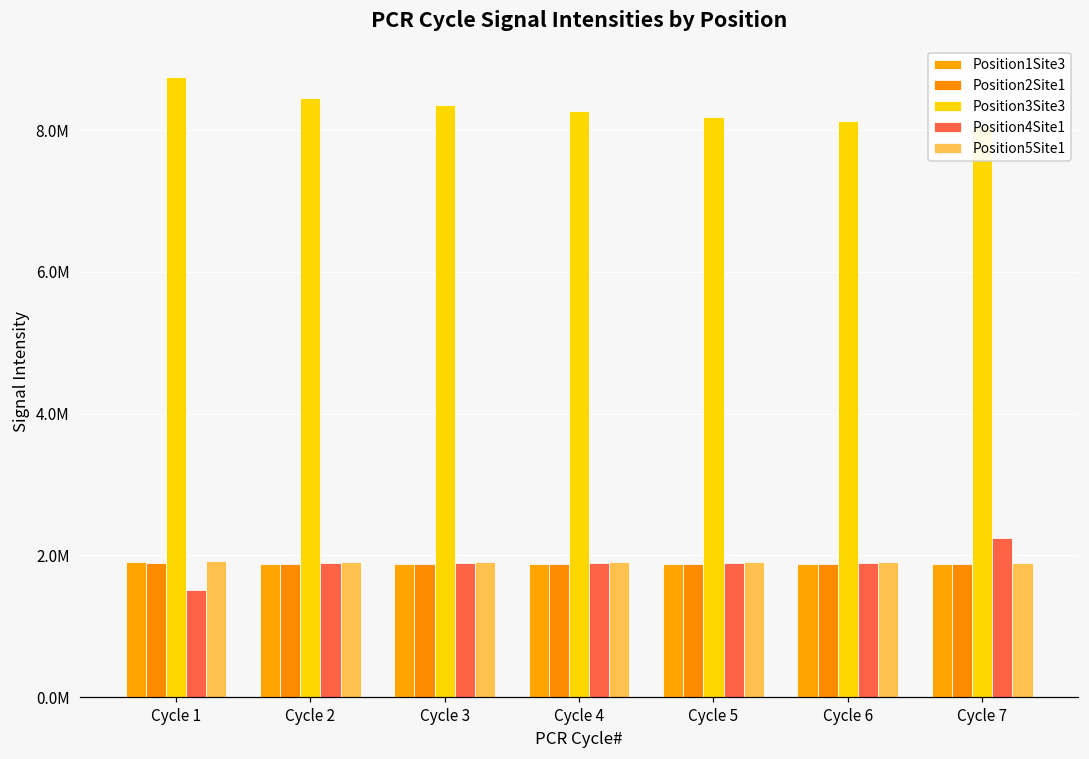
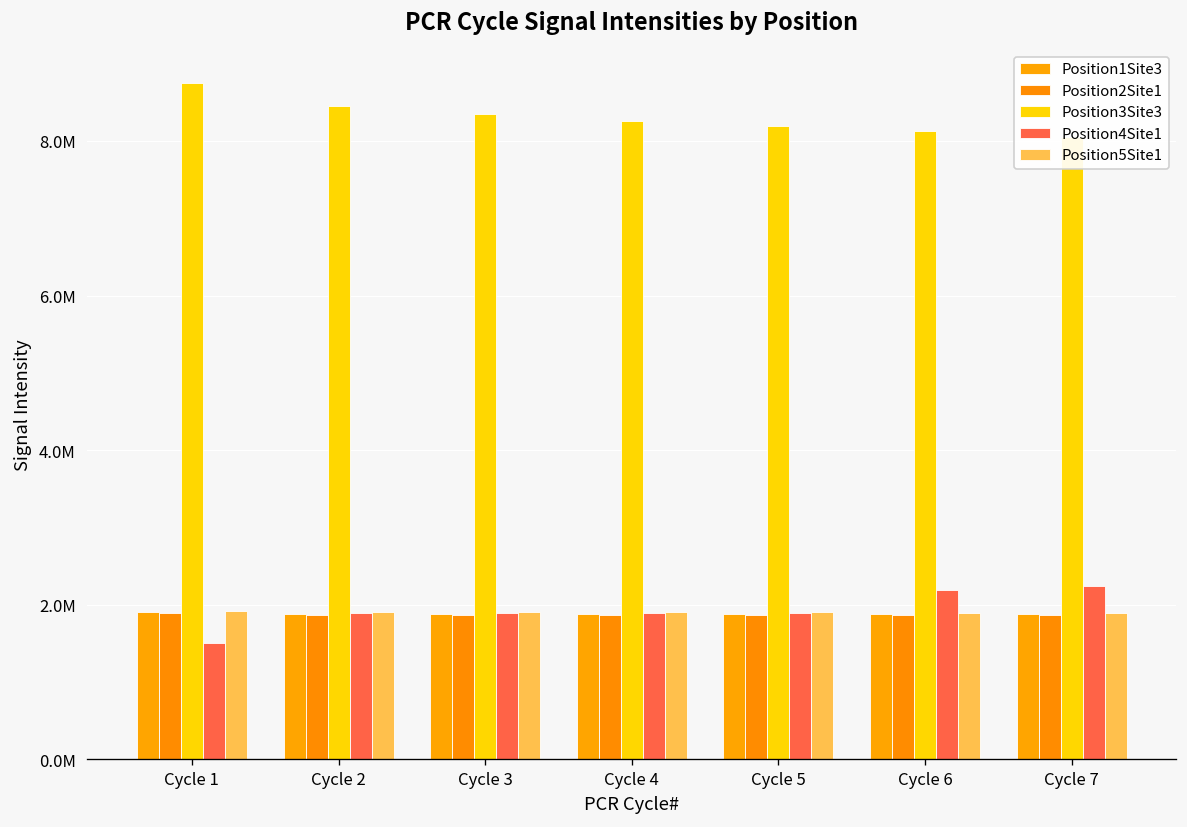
Position4Site1, Cycle 6: 1900000 -> 2200000
